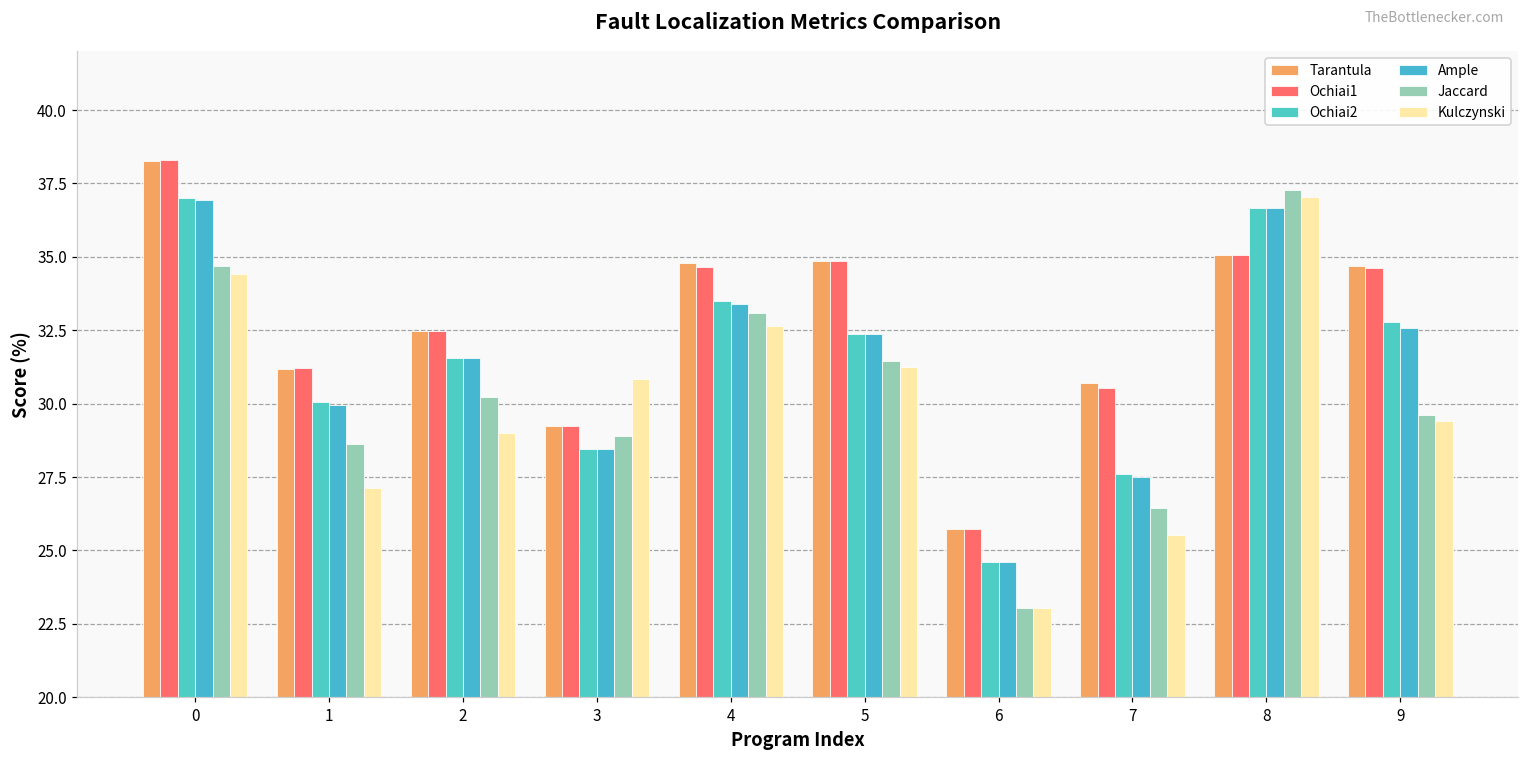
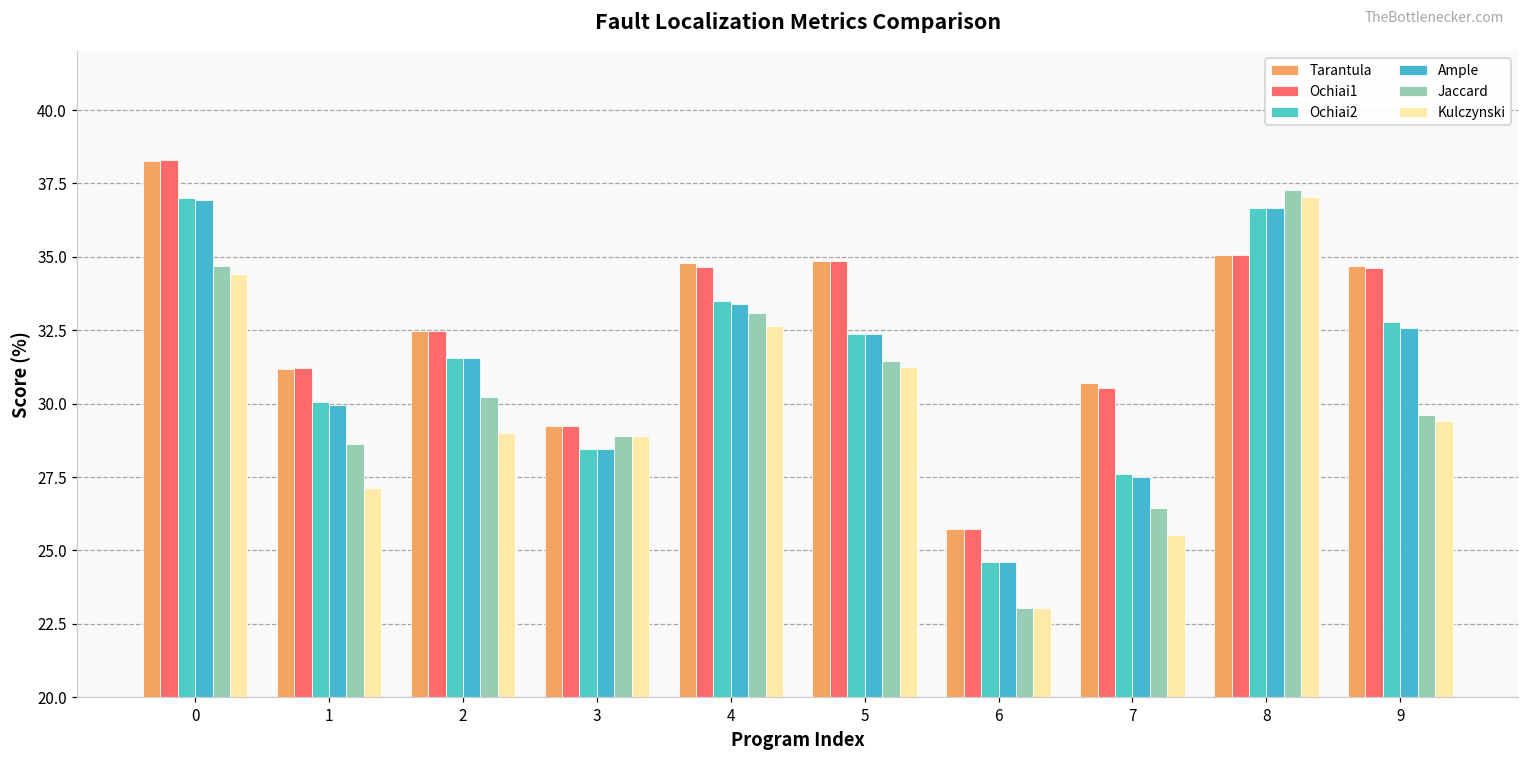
Kulczynski, 3: 30.8 -> 28.9
